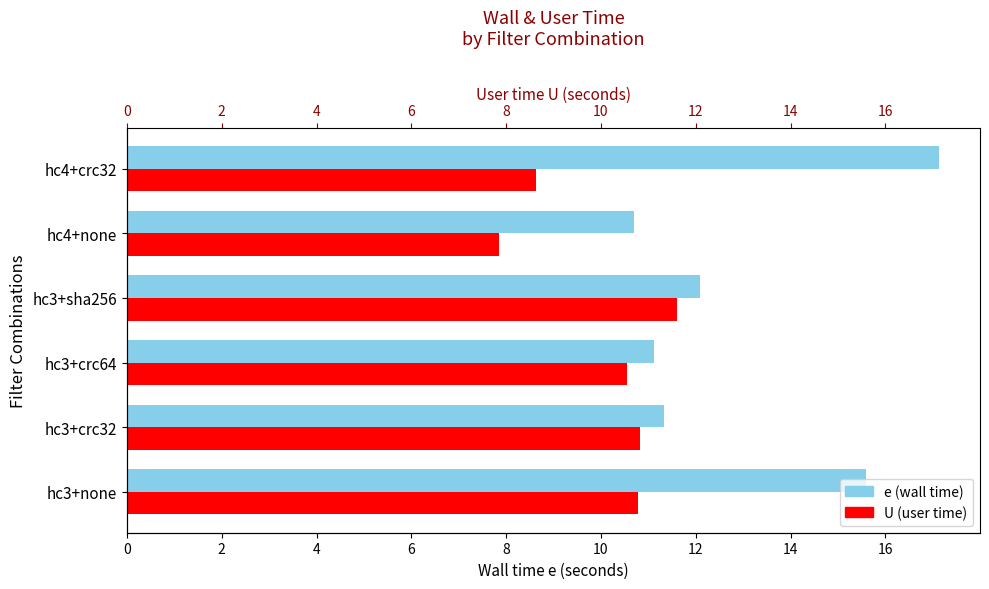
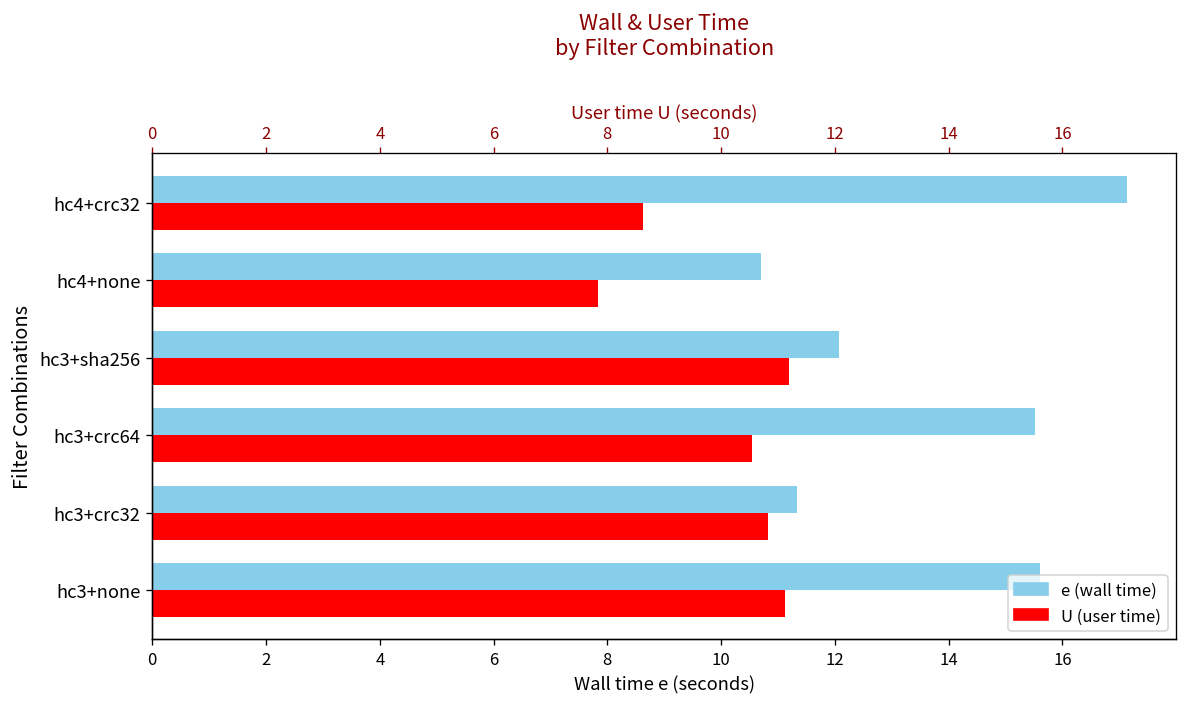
U (user time), hc3+sha256: 11.6 -> 11.2
e (wall time), hc3+crc64: 11.1 -> 15.5
U (user time), hc3+none: 10.8 -> 11.1
